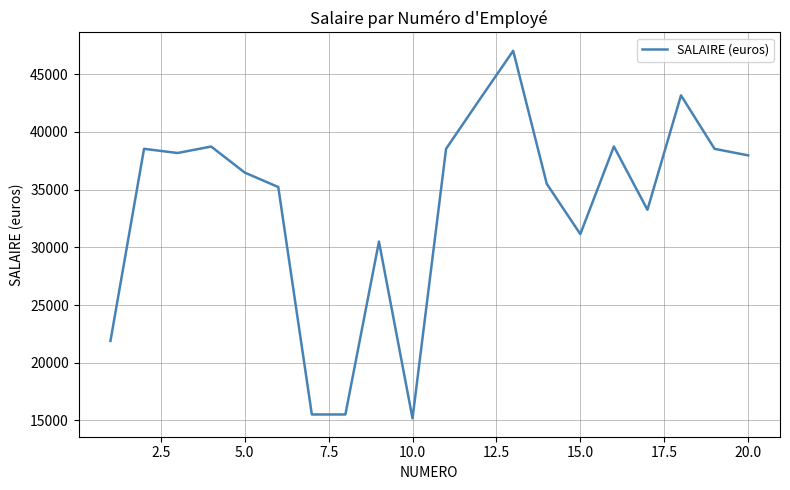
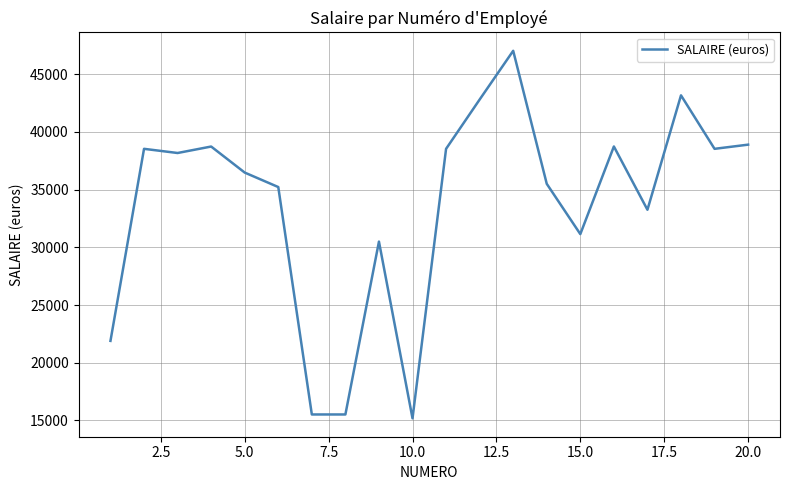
20.0: 38000 -> 38900
